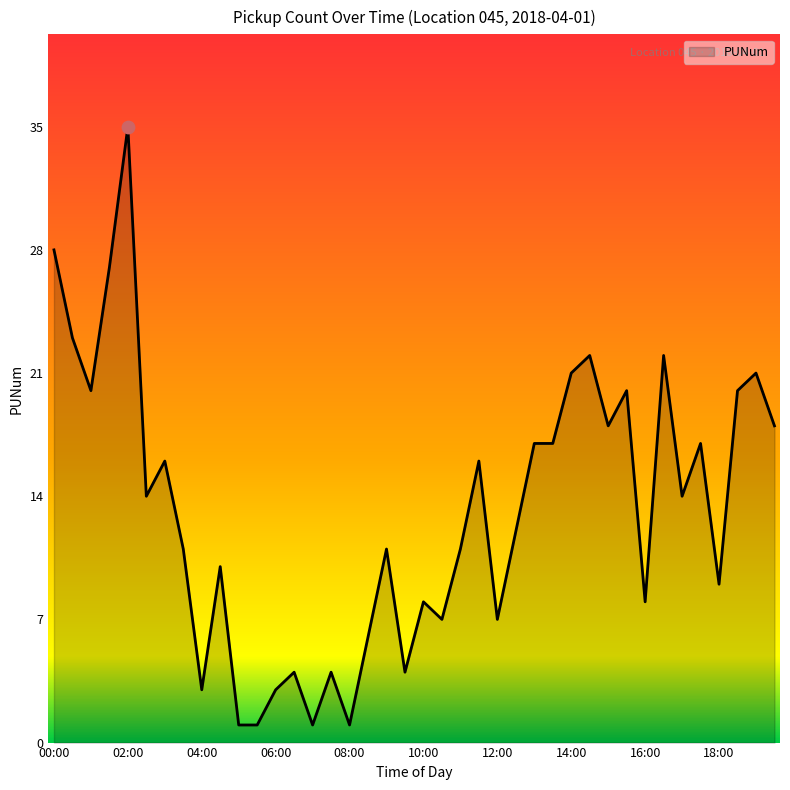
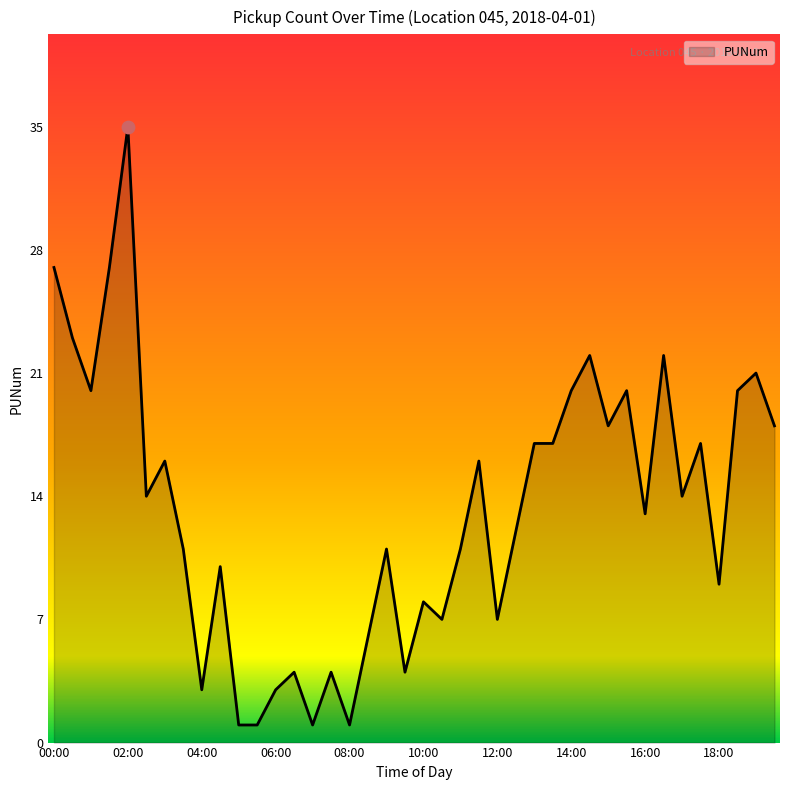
PUNum, 00:00: 28 -> 27
PUNum, 14:00: 21 -> 20
PUNum, 16:00: 8 -> 13
